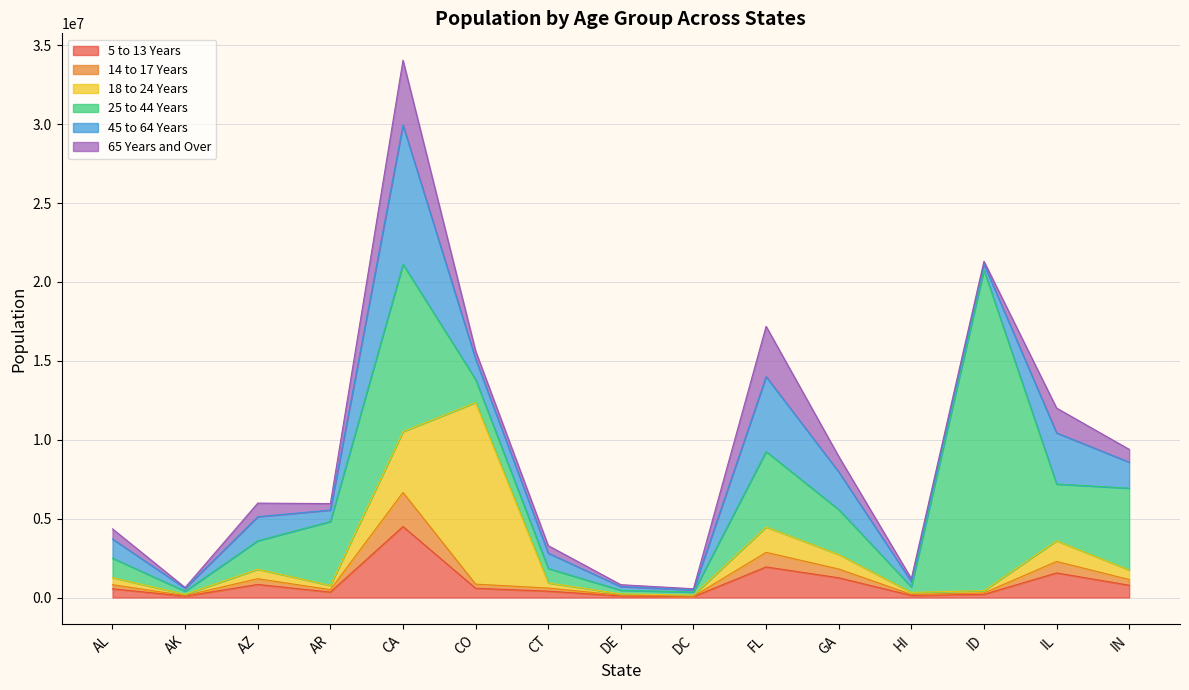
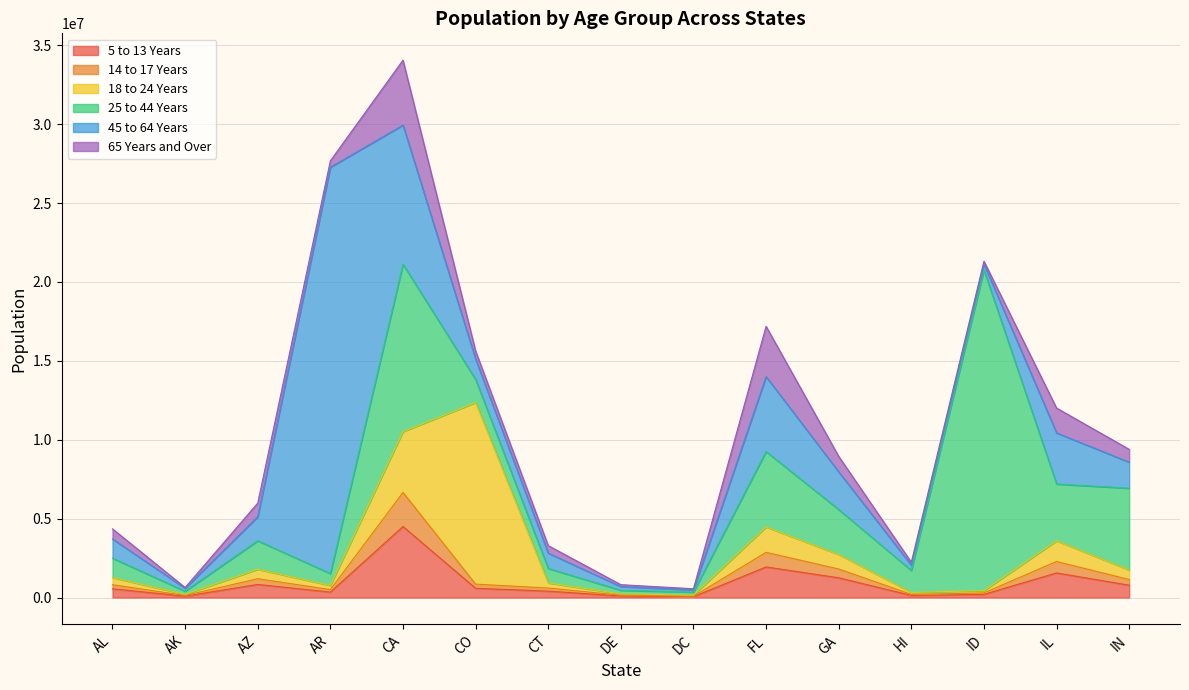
25 to 44 Years, AR: 4100000 -> 800000
45 to 64 Years, AR: 700000 -> 25700000
25 to 44 Years, HI: 400000 -> 1400000
